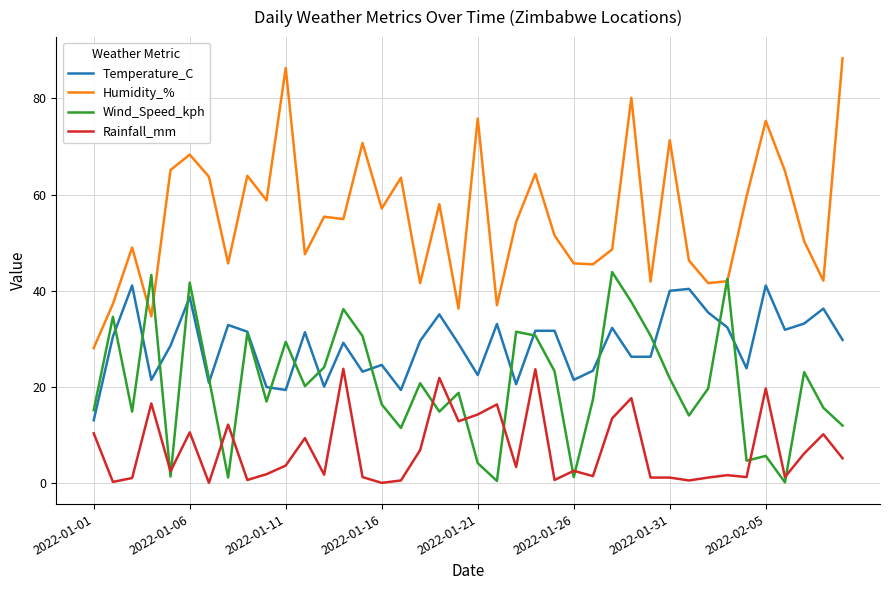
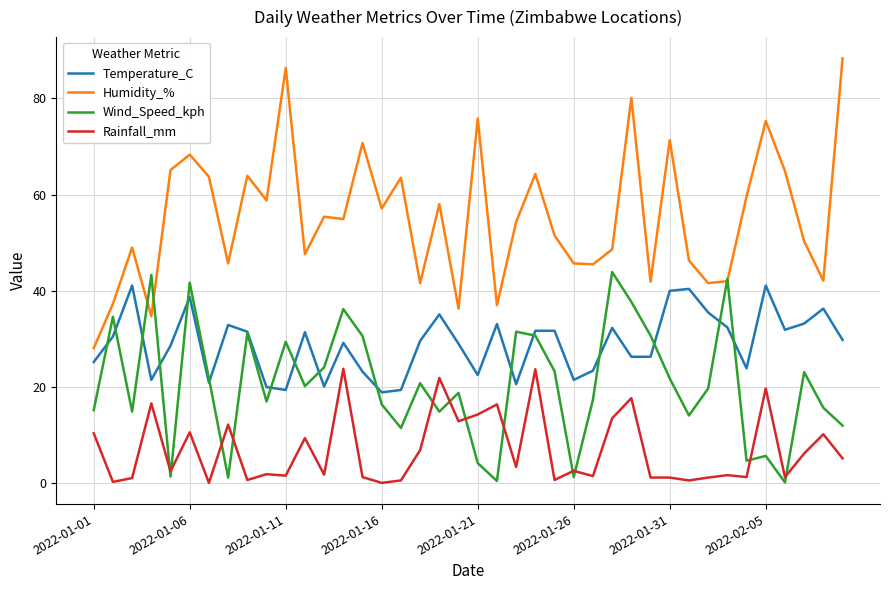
Temperature_C, 2022-01-01: 13 -> 25
Rainfall_mm, 2022-01-11: 4 -> 2
Temperature_C, 2022-01-16: 25 -> 19
